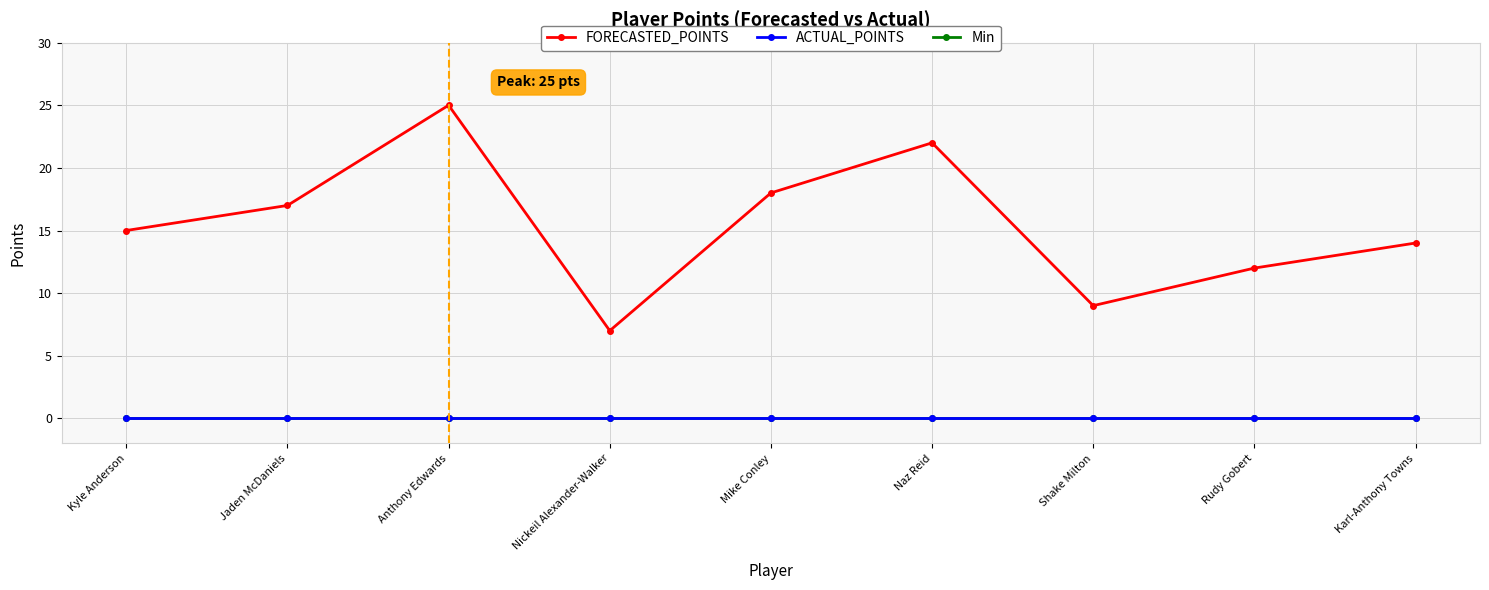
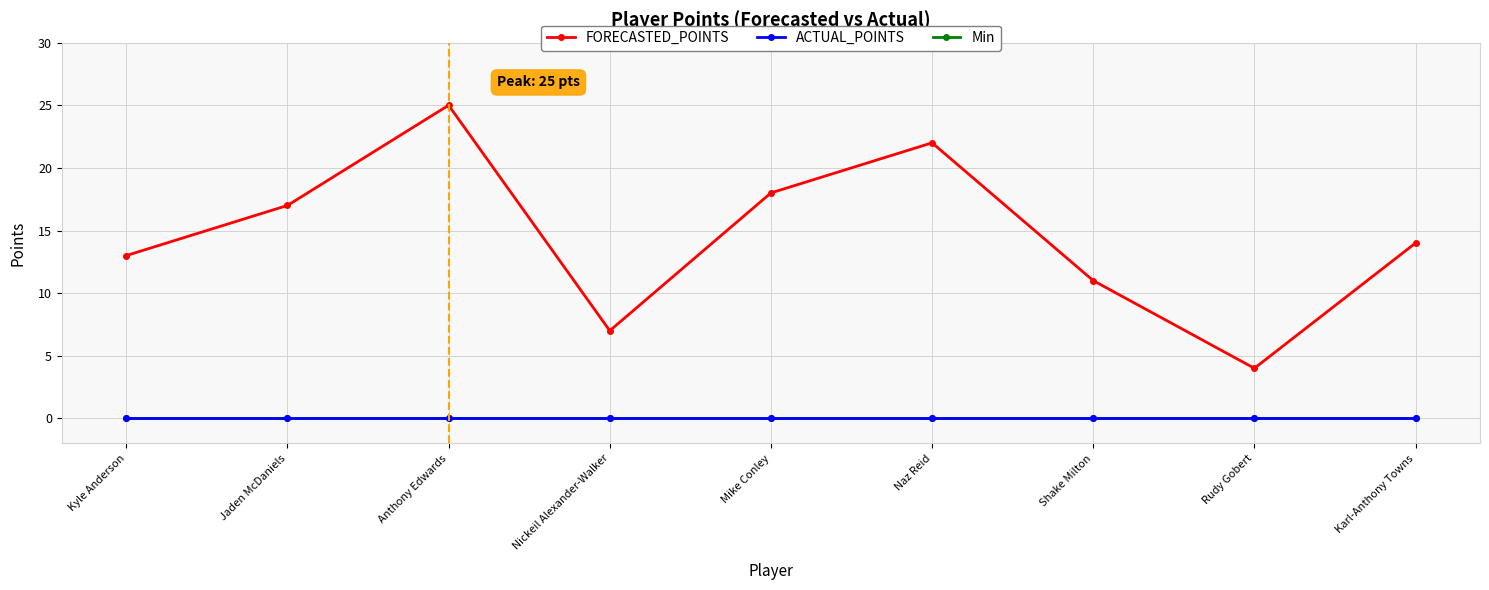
FORECASTED_POINTS, Kyle Anderson: 15 -> 13
FORECASTED_POINTS, Shake Milton: 9 -> 11
FORECASTED_POINTS, Rudy Gobert: 12 -> 4
